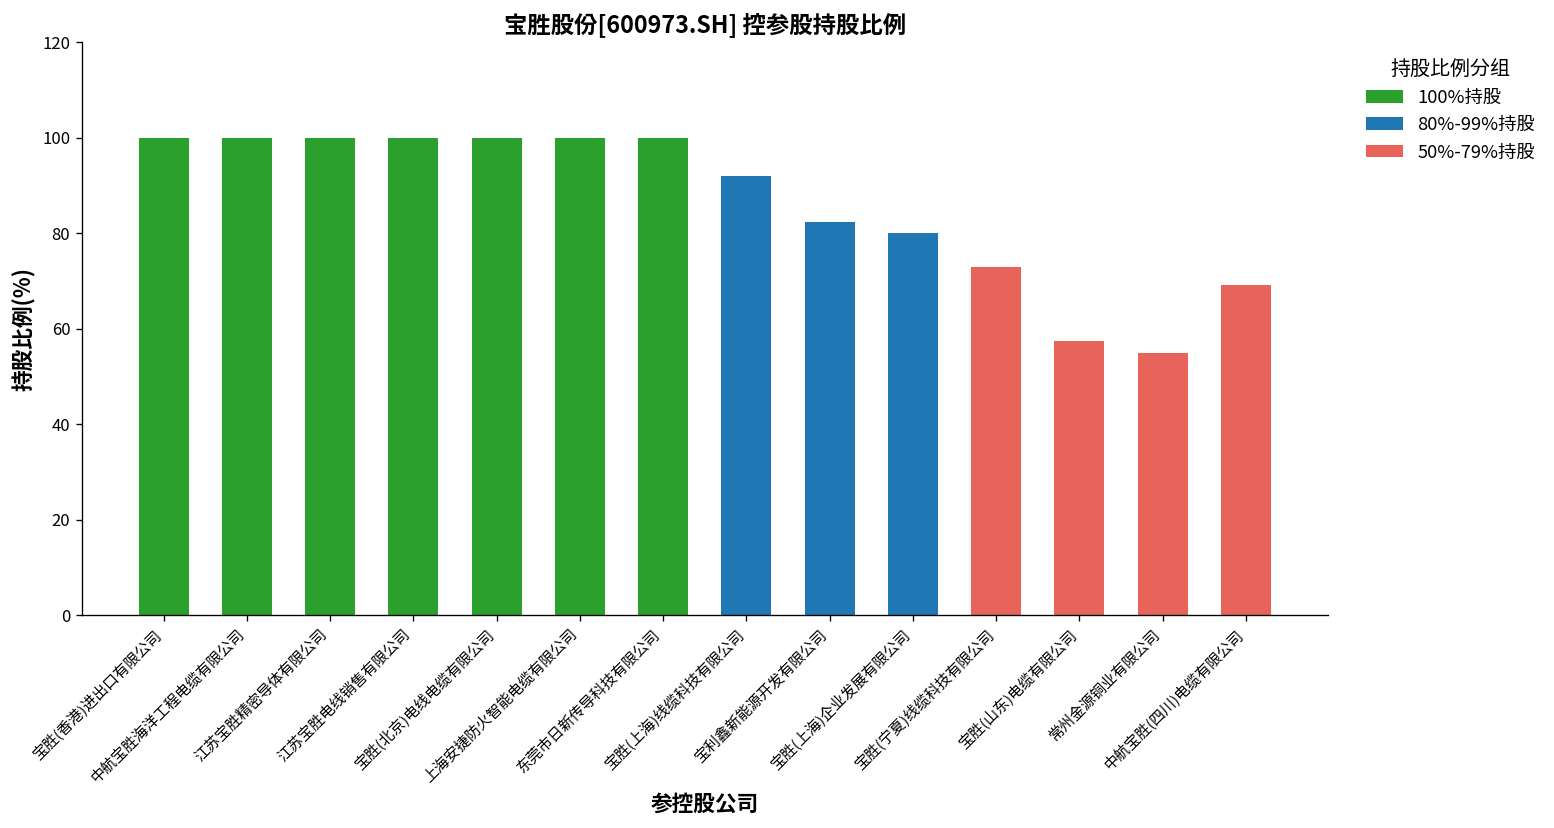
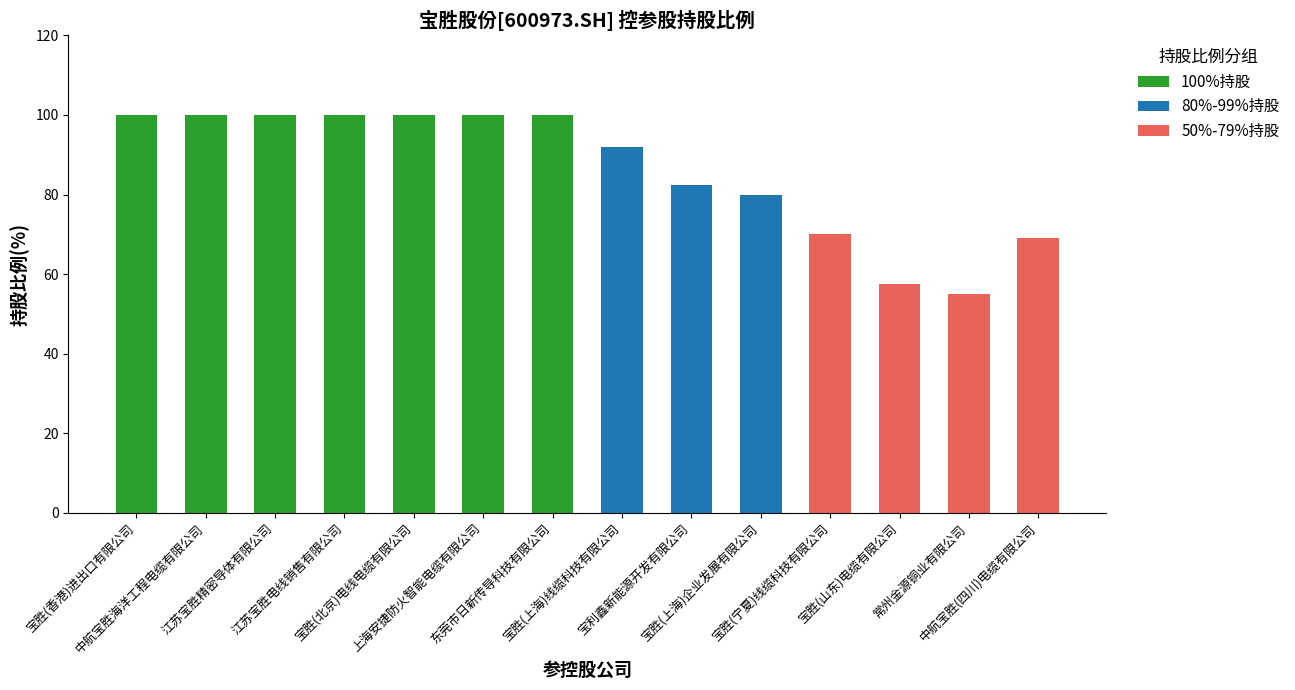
50%-79%持股, 宝胜(宁夏)线缆科技有限公司: 73 -> 70
